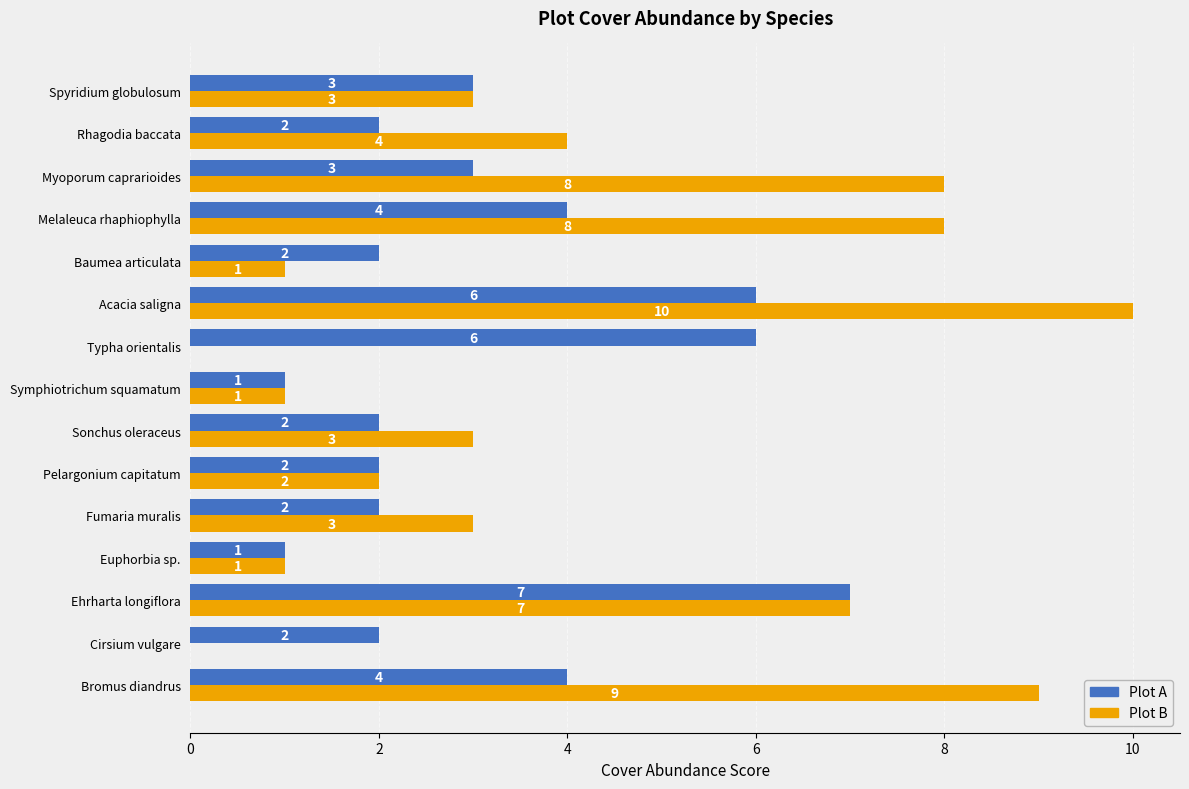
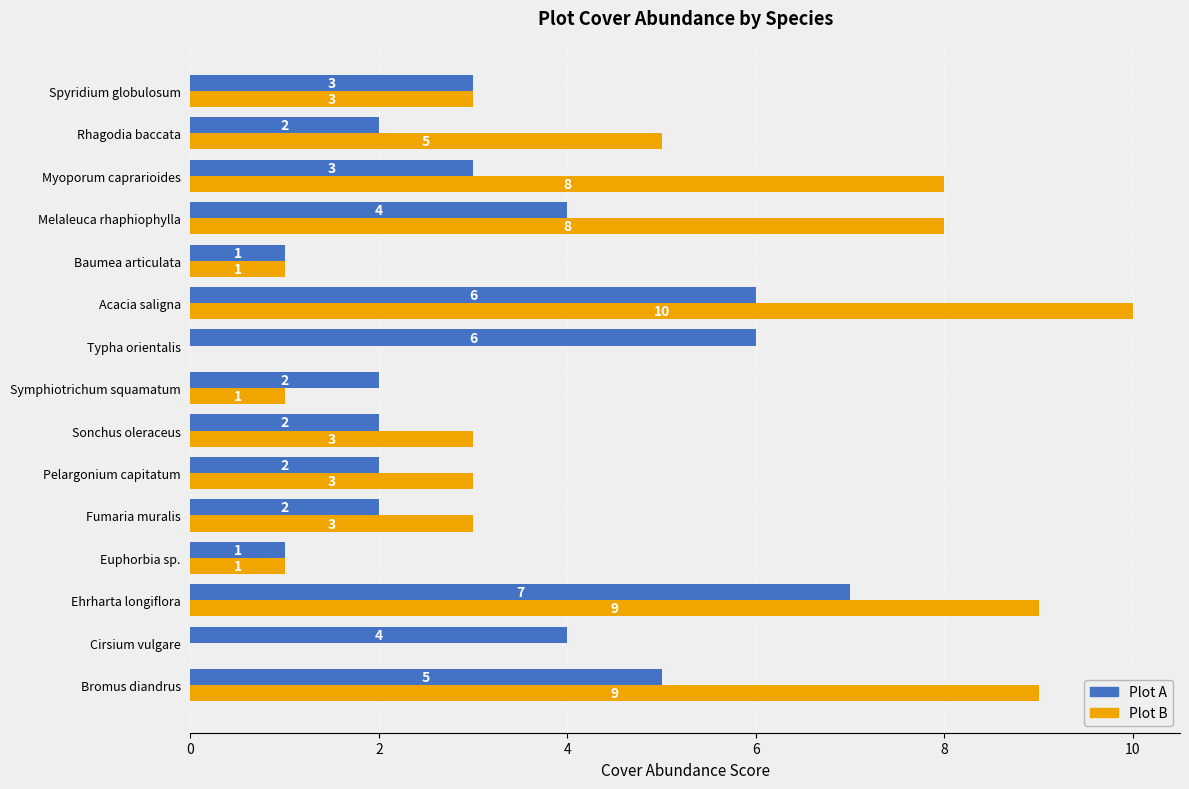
Plot B, Rhagodia baccata: 4 -> 5
Plot A, Baumea articulata: 2 -> 1
Plot A, Symphiotrichum squamatum: 1 -> 2
Plot B, Pelargonium capitatum: 2 -> 3
Plot B, Ehrharta longiflora: 7 -> 9
Plot A, Cirsium vulgare: 2 -> 4
Plot A, Bromus diandrus: 4 -> 5
